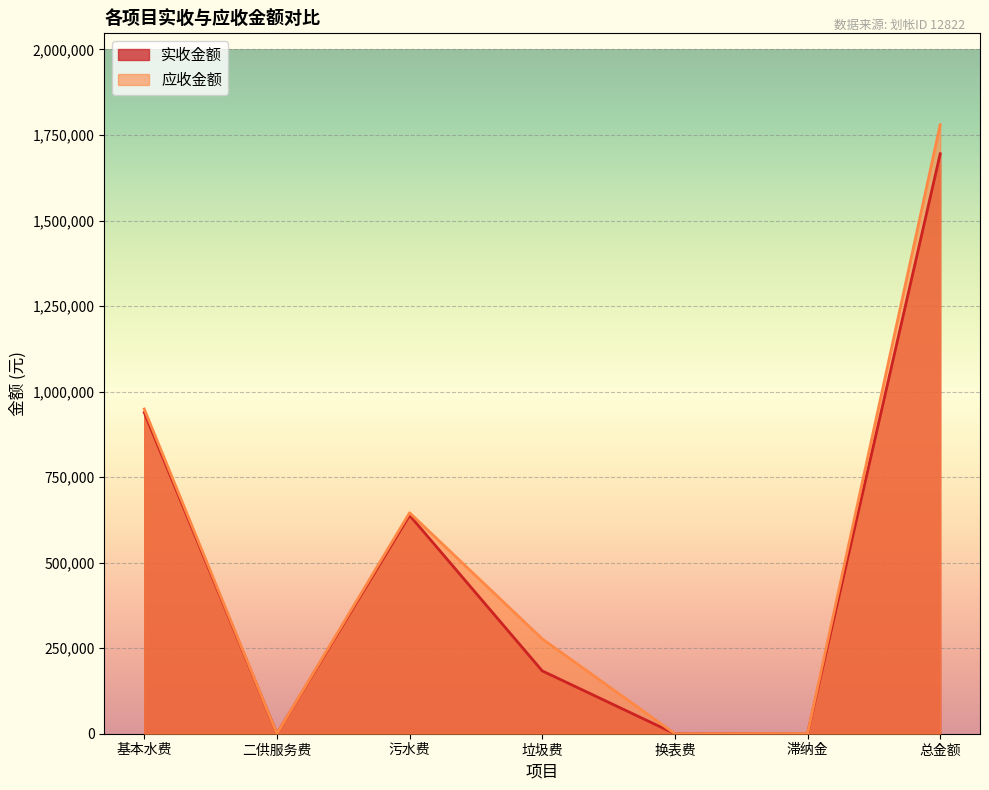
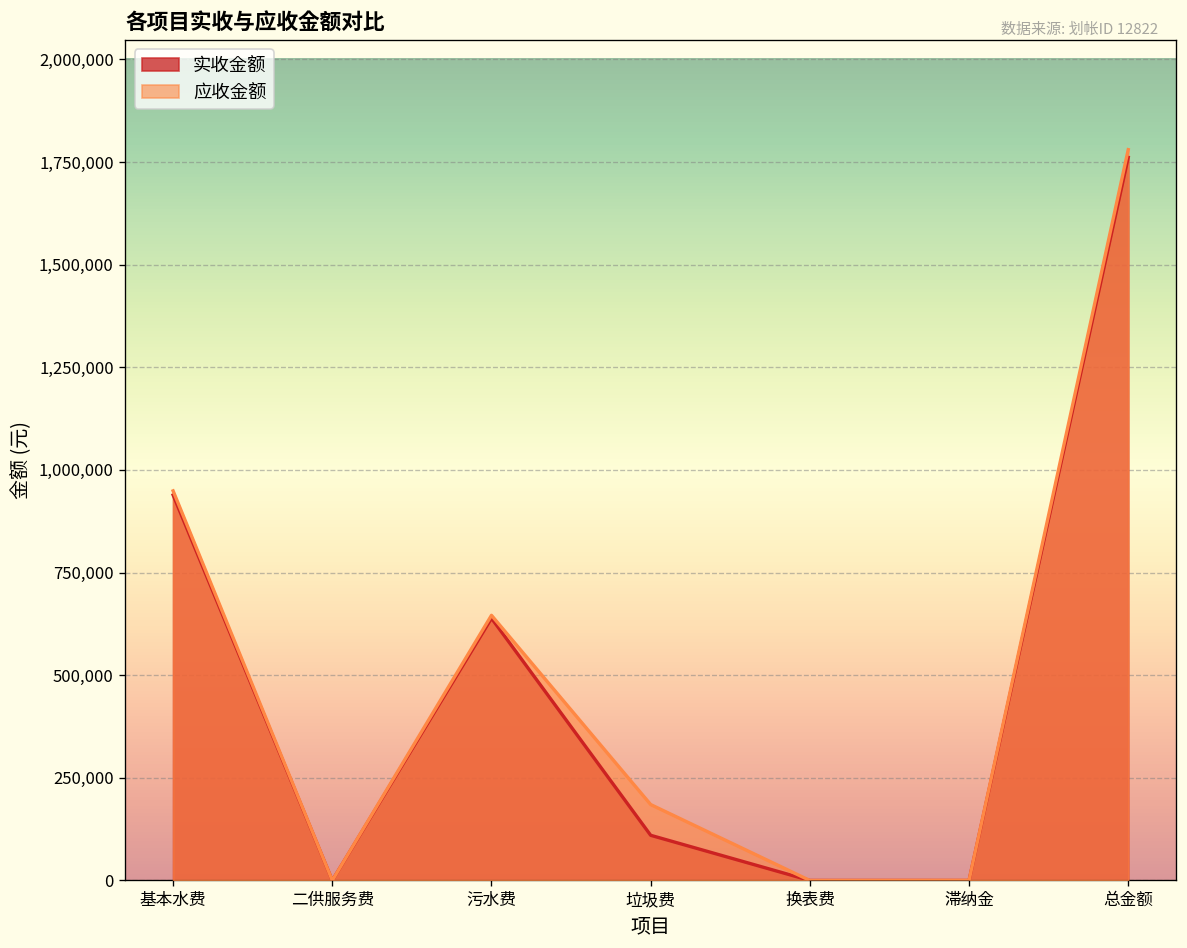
实收金额, 垃圾费: 180,000 -> 110,000
应收金额, 垃圾费: 280,000 -> 180,000
实收金额, 总金额: 1,700,000 -> 1,760,000
